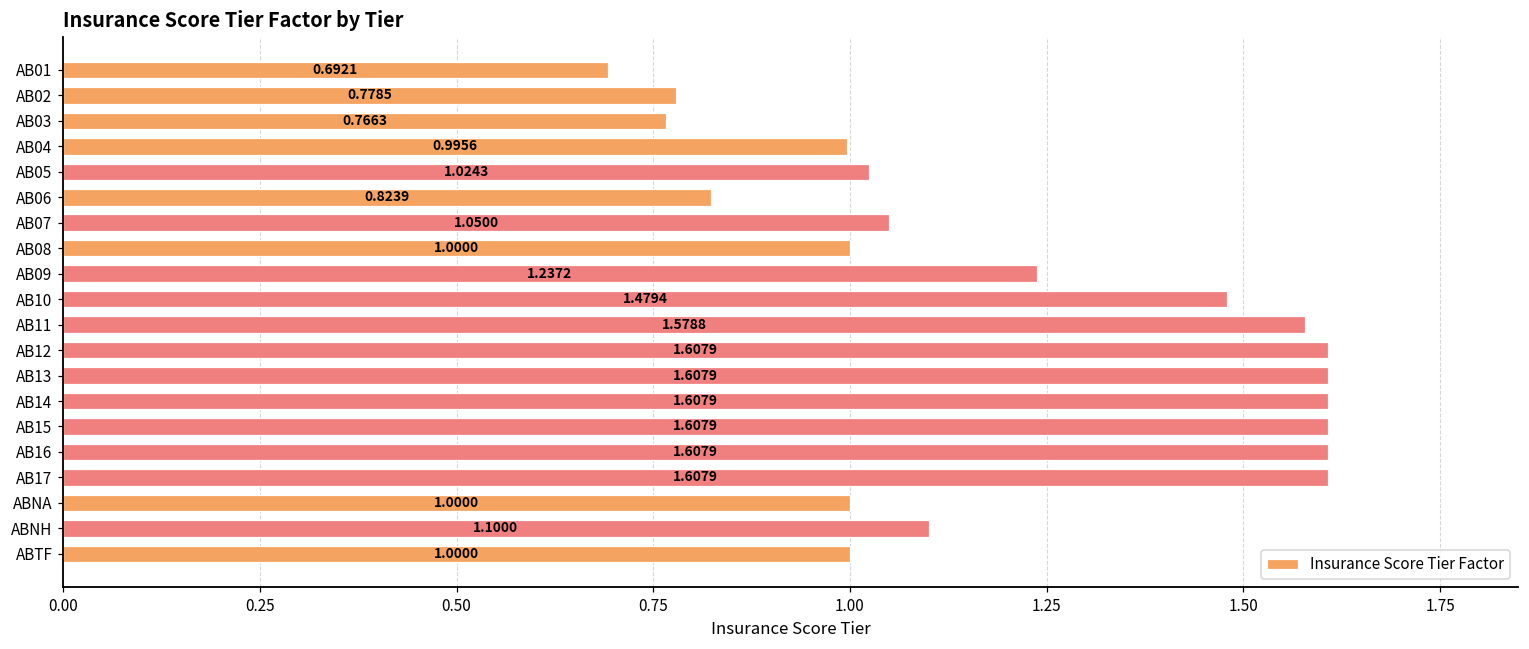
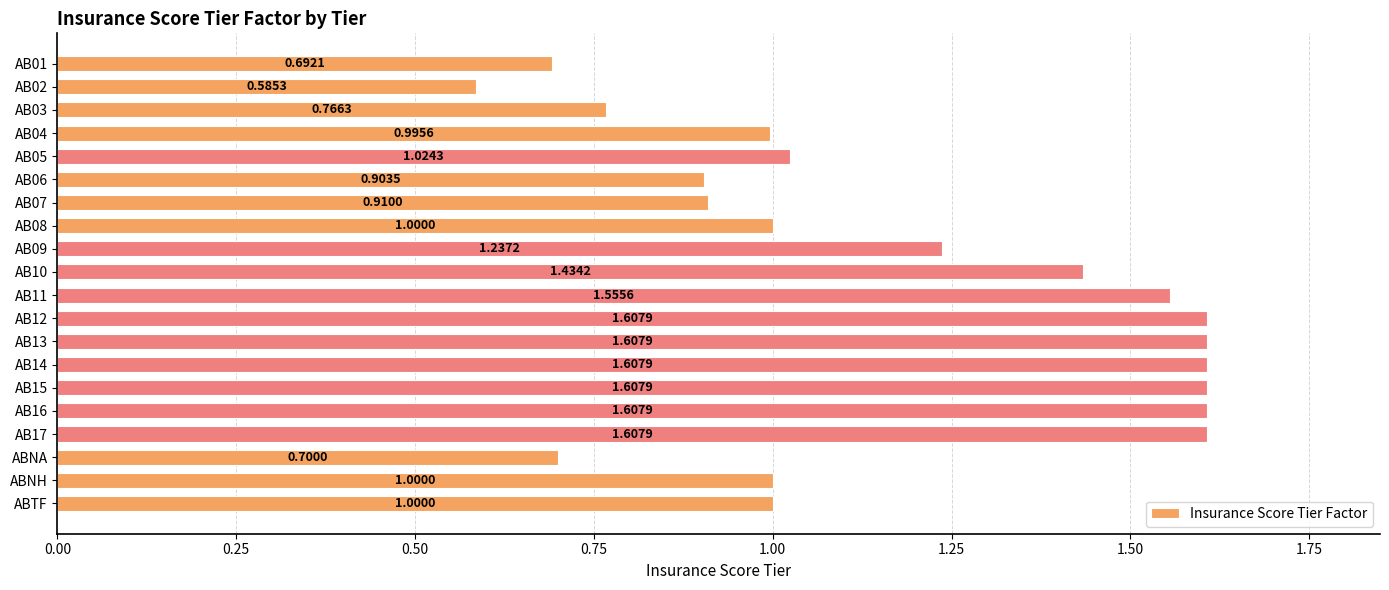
AB02: 0.7785 -> 0.5853
AB06: 0.8239 -> 0.9035
AB07: 1.0500 -> 0.9100
AB10: 1.4794 -> 1.4342
AB11: 1.5788 -> 1.5556
ABNA: 1.0000 -> 0.7000
ABNH: 1.1000 -> 1.0000
